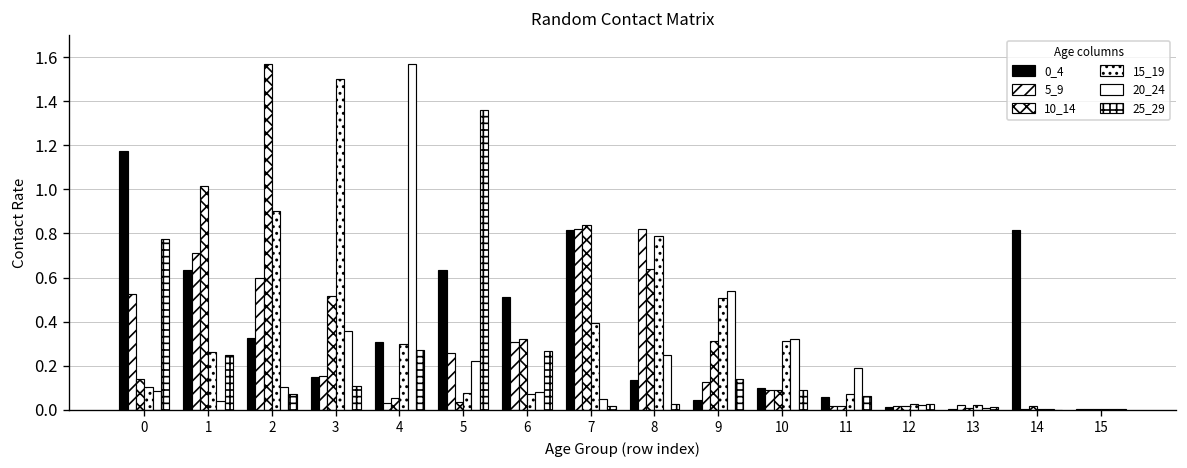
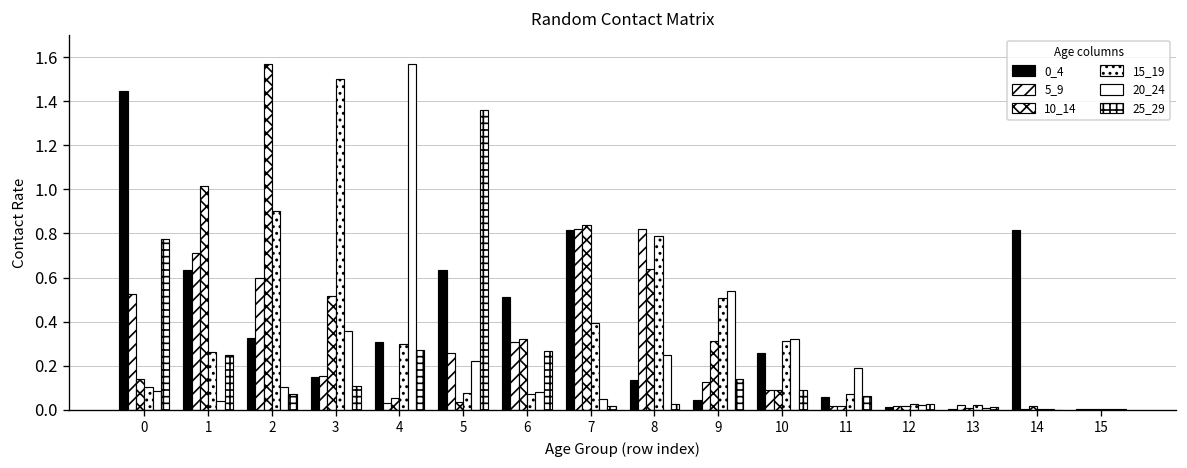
0_4, 0: 1.18 -> 1.45
0_4, 10: 0.10 -> 0.26
